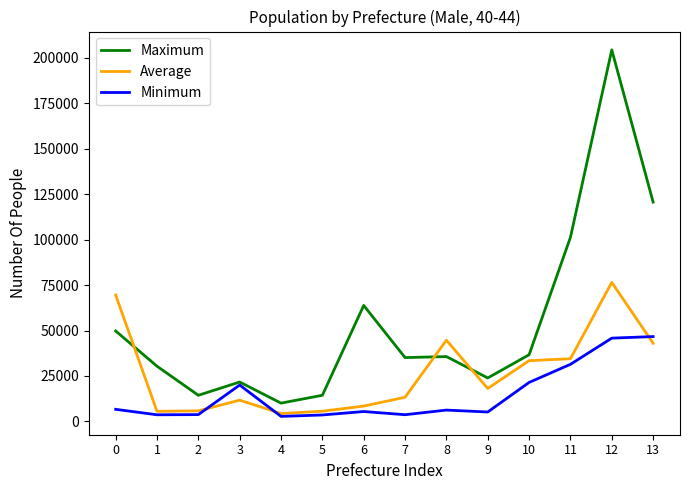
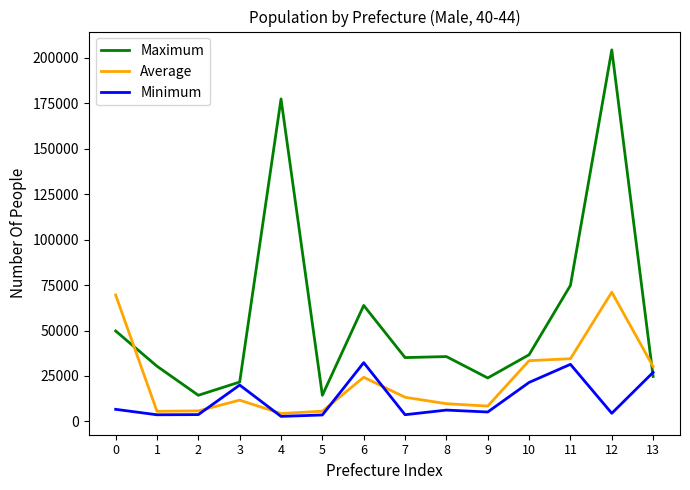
Maximum, 4: 10000 -> 177000
Average, 6: 8000 -> 24000
Minimum, 6: 5000 -> 32000
Average, 8: 45000 -> 10000
Average, 9: 18000 -> 8000
Maximum, 11: 101000 -> 75000
Average, 12: 76000 -> 71000
Minimum, 12: 46000 -> 4000
Maximum, 13: 121000 -> 25000
Average, 13: 43000 -> 30000
Minimum, 13: 47000 -> 27000
